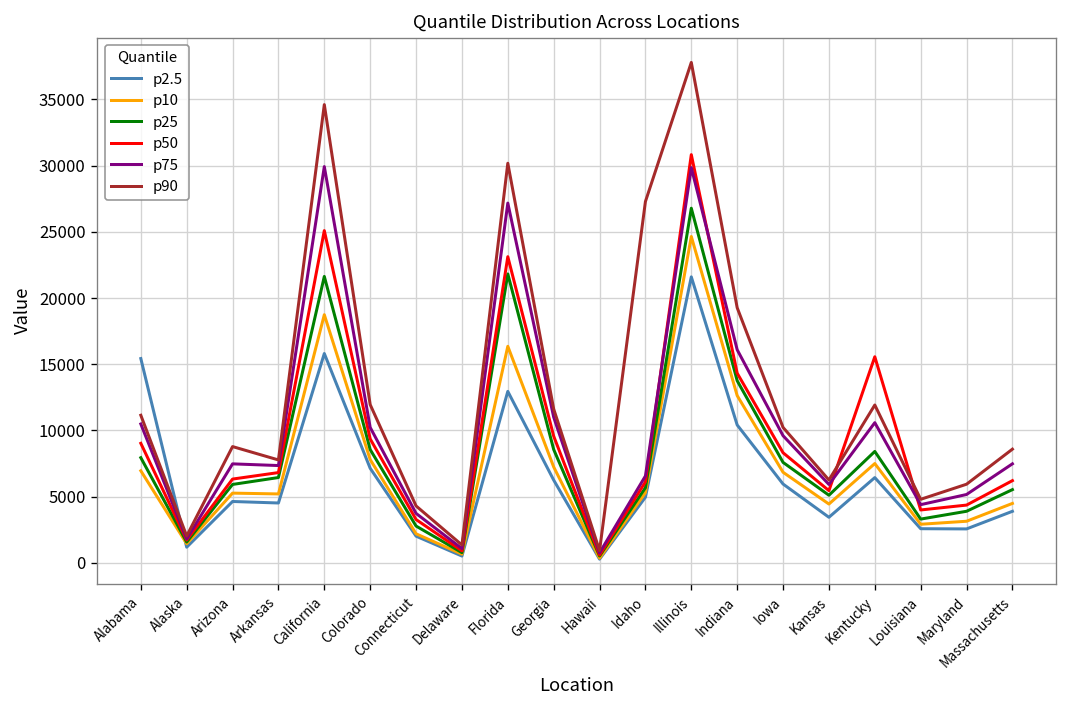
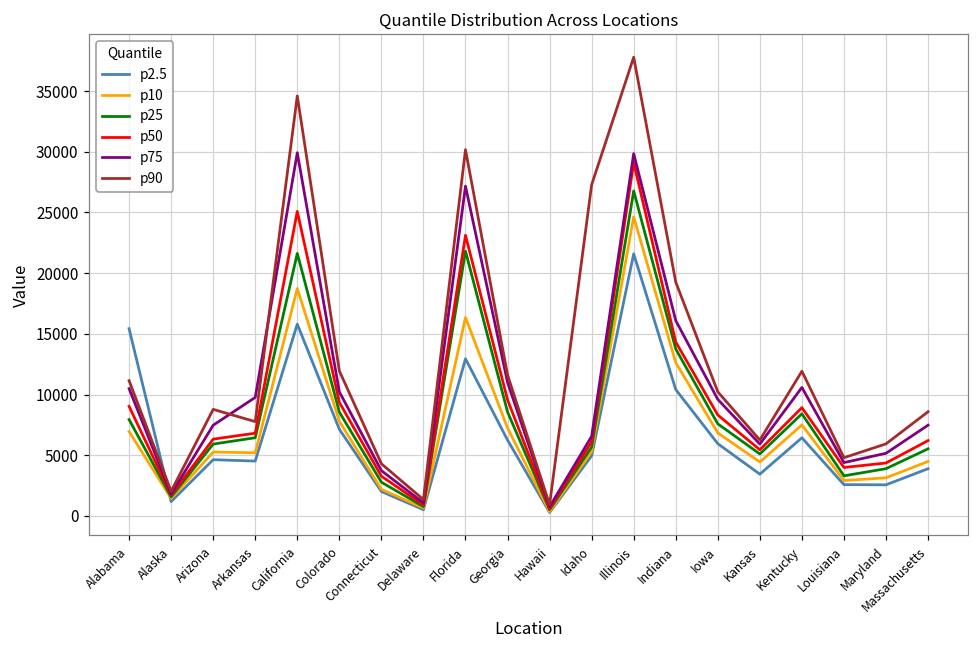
p75, Arkansas: 7300 -> 9800
p50, Illinois: 30800 -> 29100
p50, Kentucky: 15600 -> 8900
